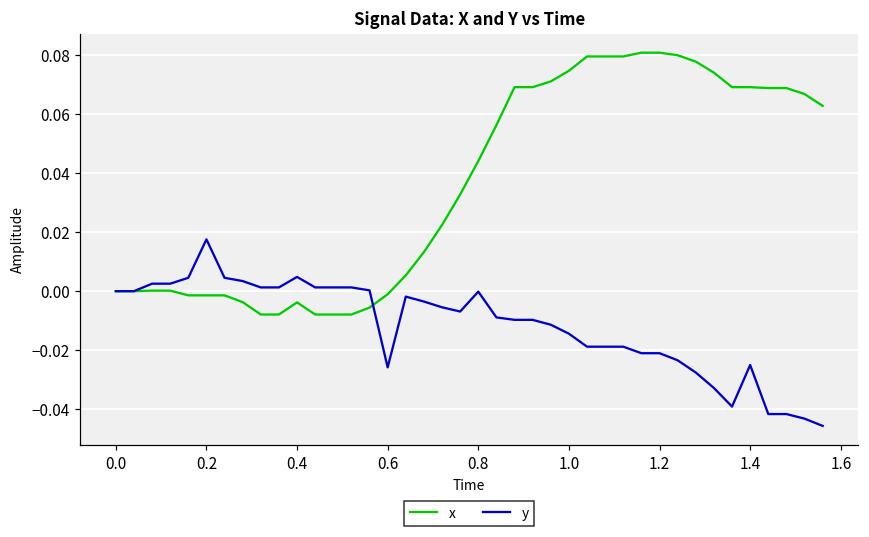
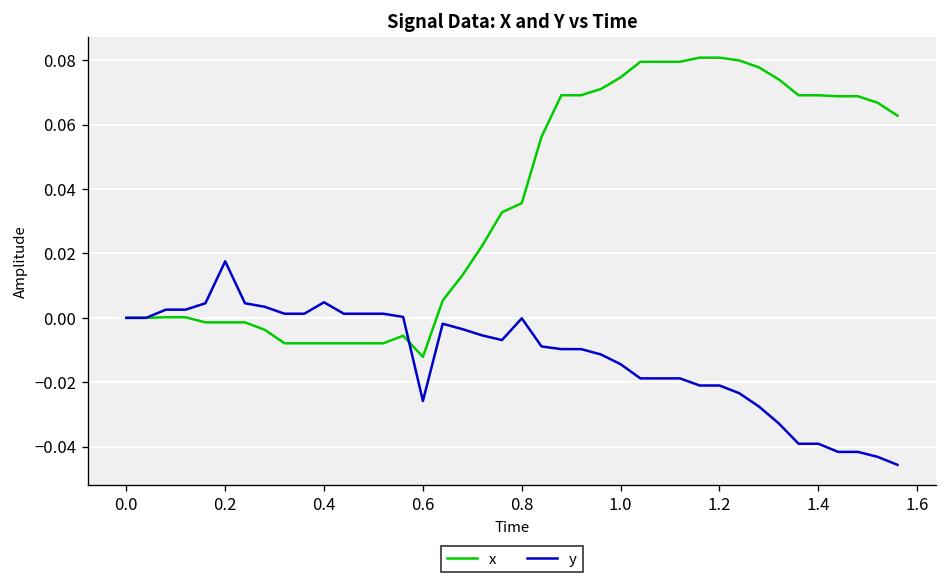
x, 0.4: -0.004 -> -0.008
x, 0.6: -0.001 -> -0.012
x, 0.8: 0.044 -> 0.036
y, 1.4: -0.025 -> -0.039
